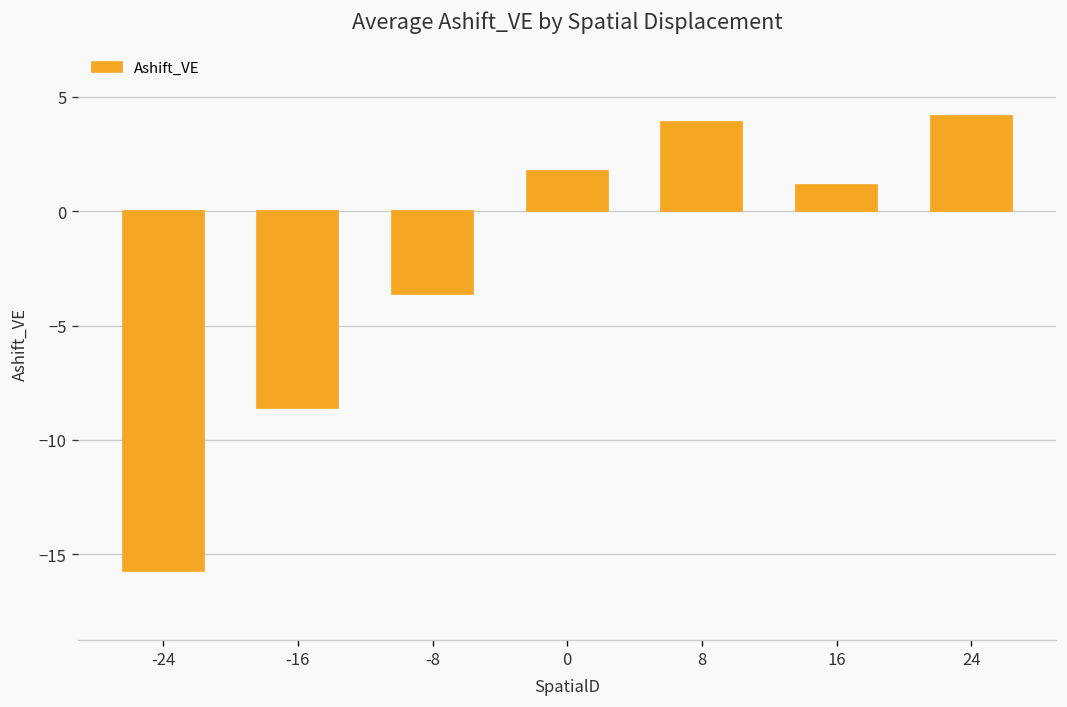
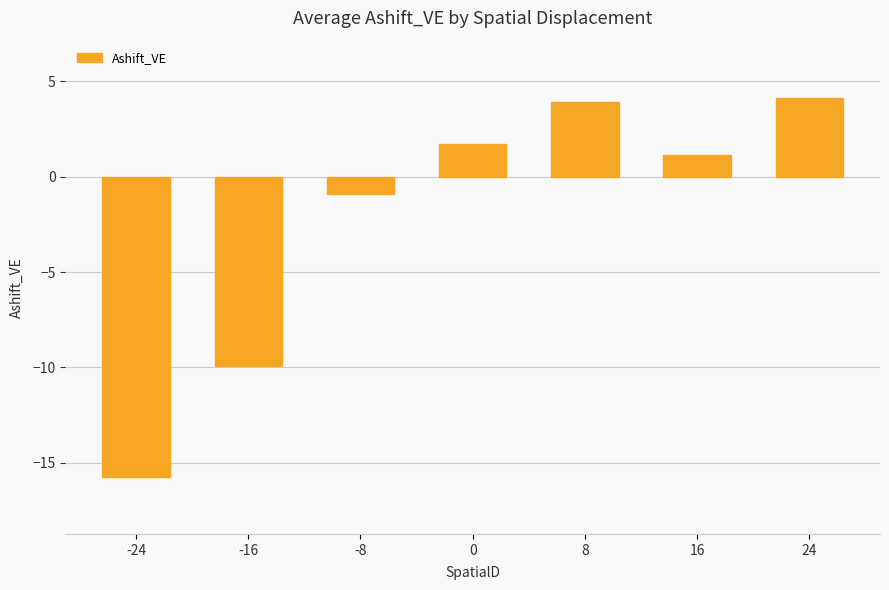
-16: -8.6 -> -9.9
-8: -3.6 -> -0.9
